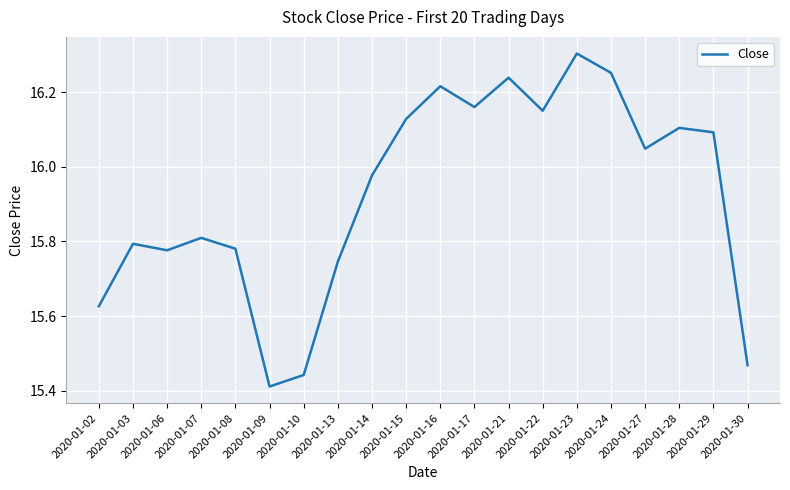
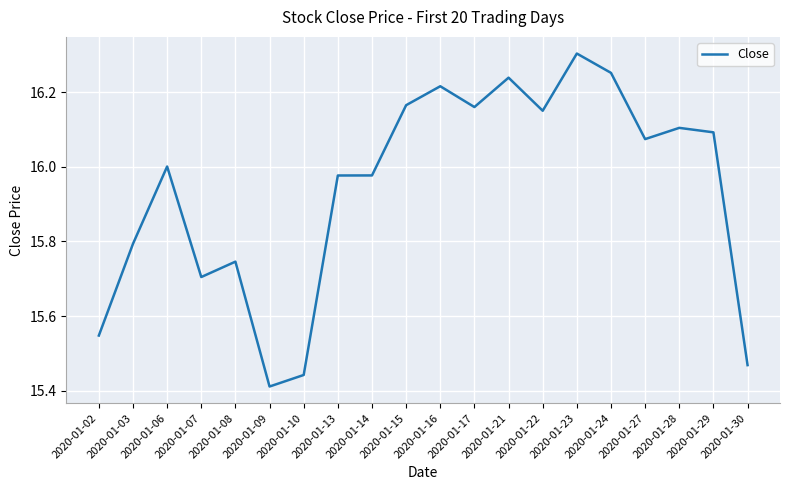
2020-01-02: 15.63 -> 15.55
2020-01-06: 15.78 -> 16.00
2020-01-07: 15.81 -> 15.70
2020-01-08: 15.78 -> 15.75
2020-01-13: 15.75 -> 15.98
2020-01-15: 16.13 -> 16.17
2020-01-27: 16.05 -> 16.07
